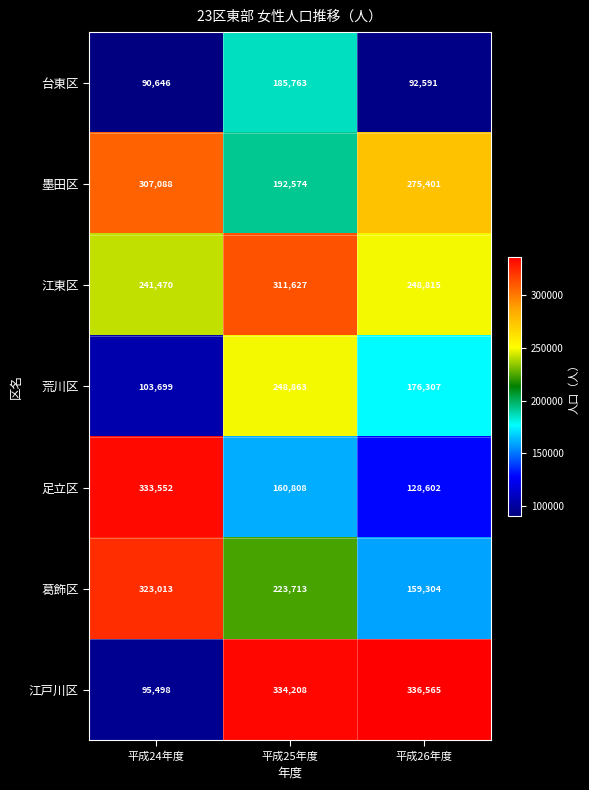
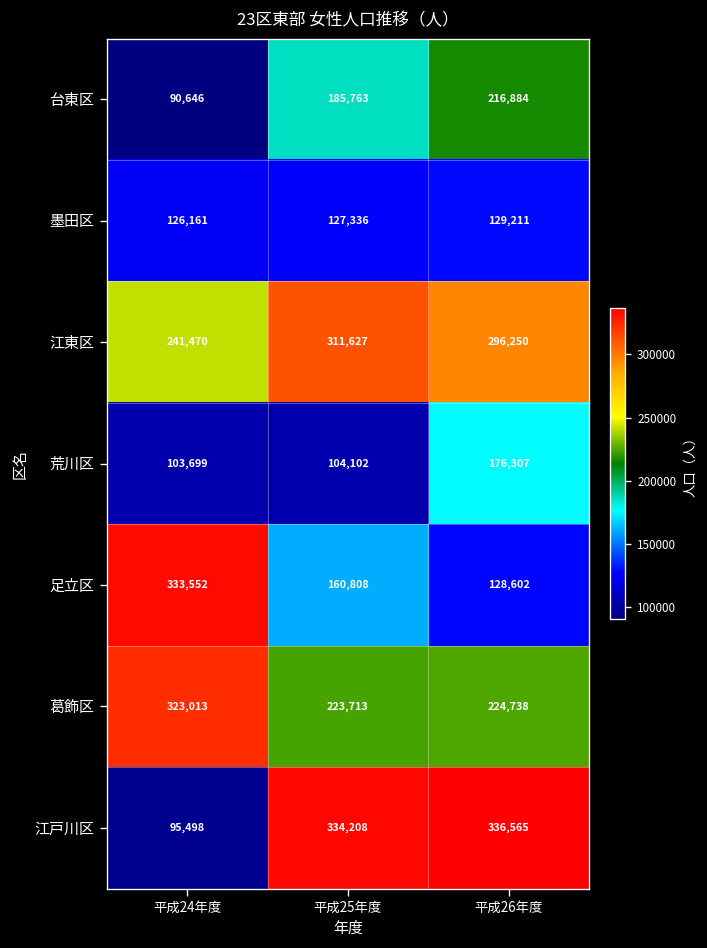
台東区, 平成26年度: 92,591 -> 216,884
墨田区, 平成24年度: 307,088 -> 126,161
墨田区, 平成25年度: 192,574 -> 127,336
墨田区, 平成26年度: 275,401 -> 129,211
江東区, 平成26年度: 248,815 -> 296,250
荒川区, 平成25年度: 248,863 -> 104,102
葛飾区, 平成26年度: 159,304 -> 224,738
